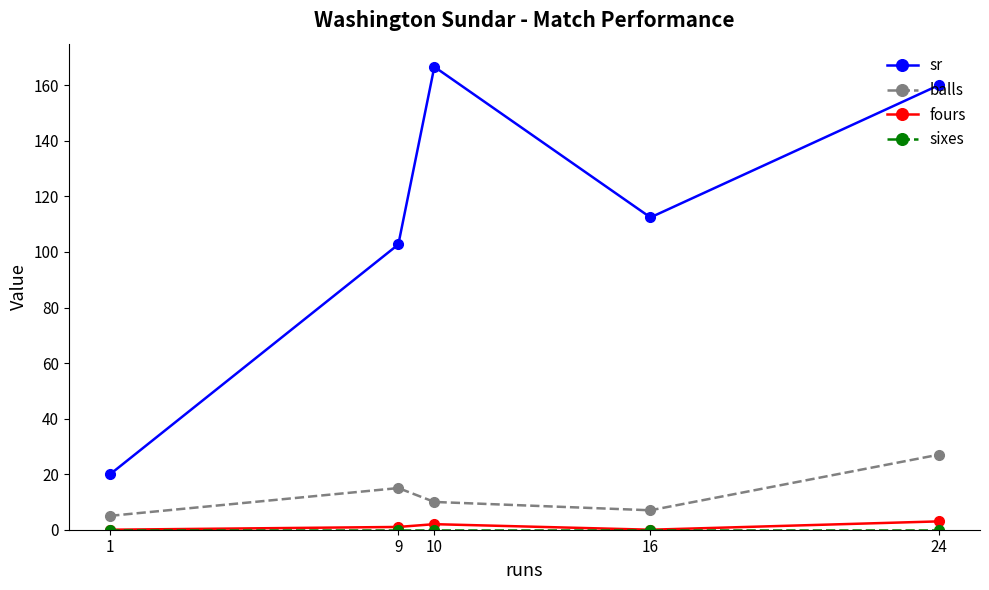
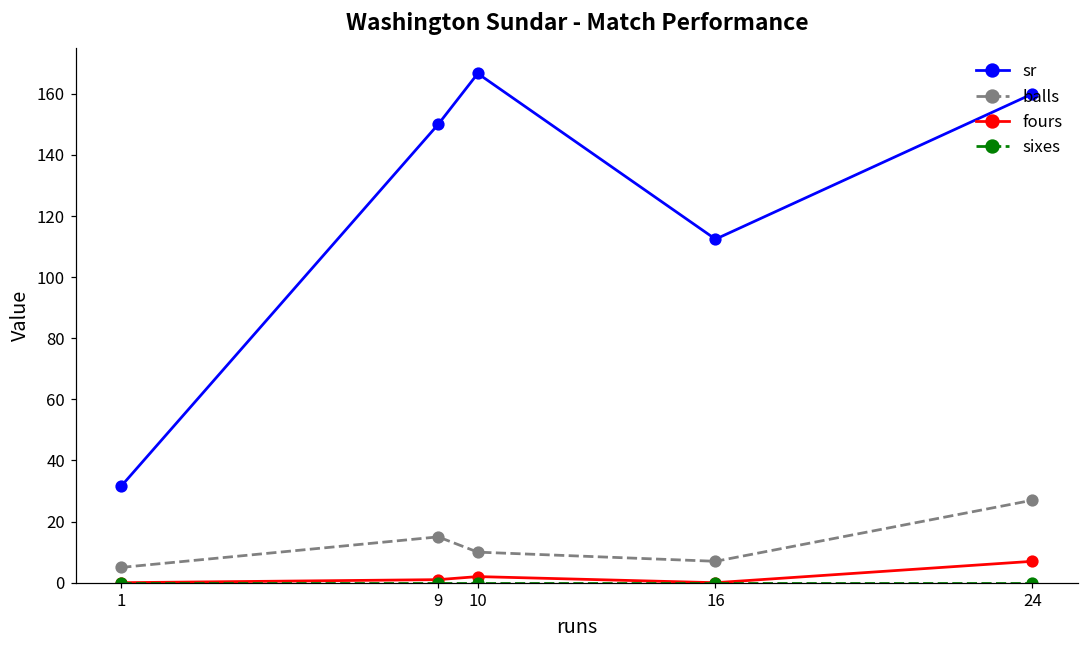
sr, 1: 20 -> 32
sr, 9: 103 -> 150
fours, 24: 3 -> 7
